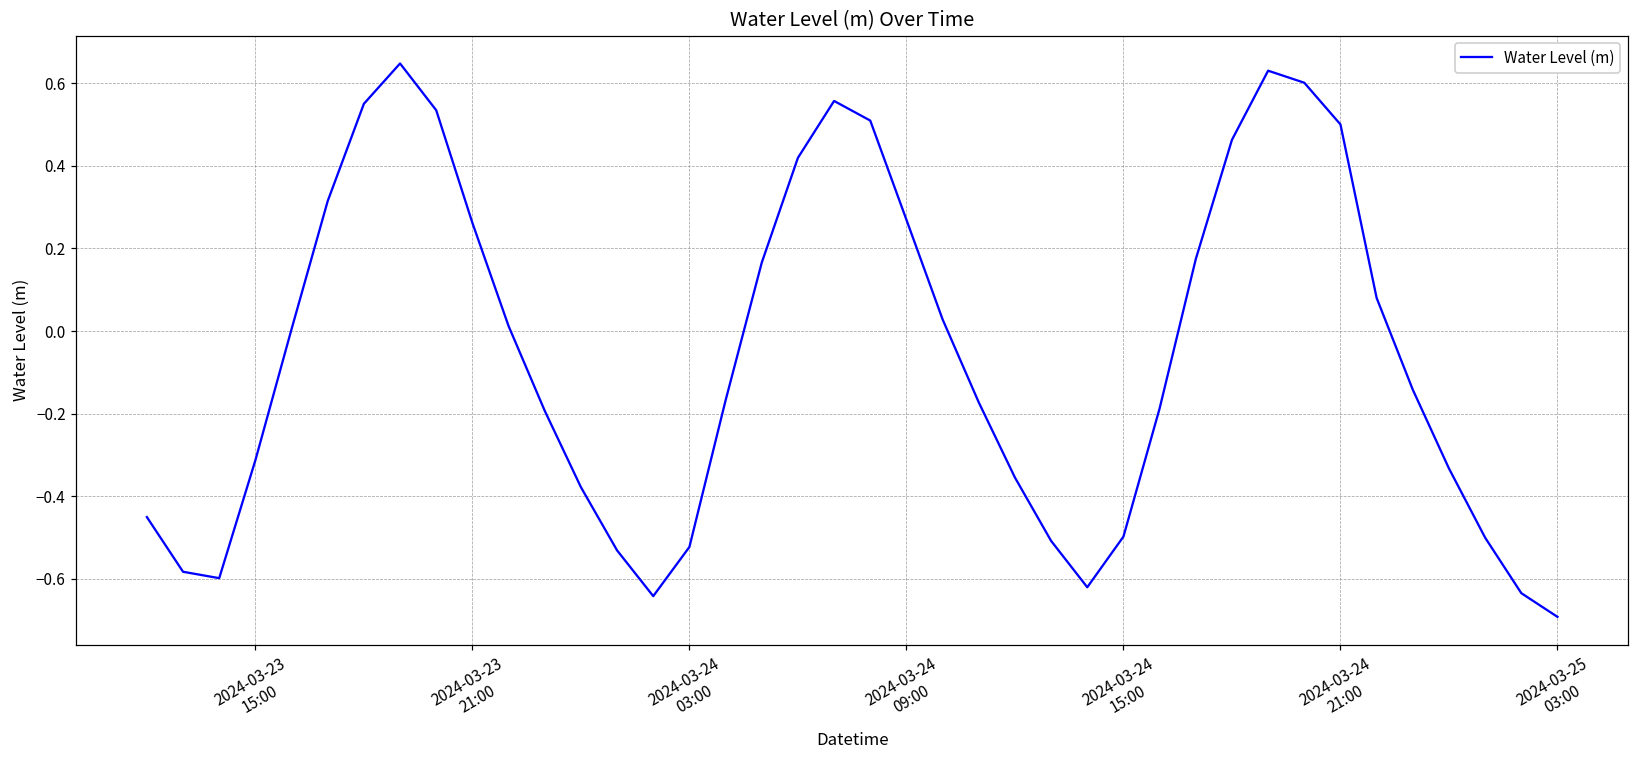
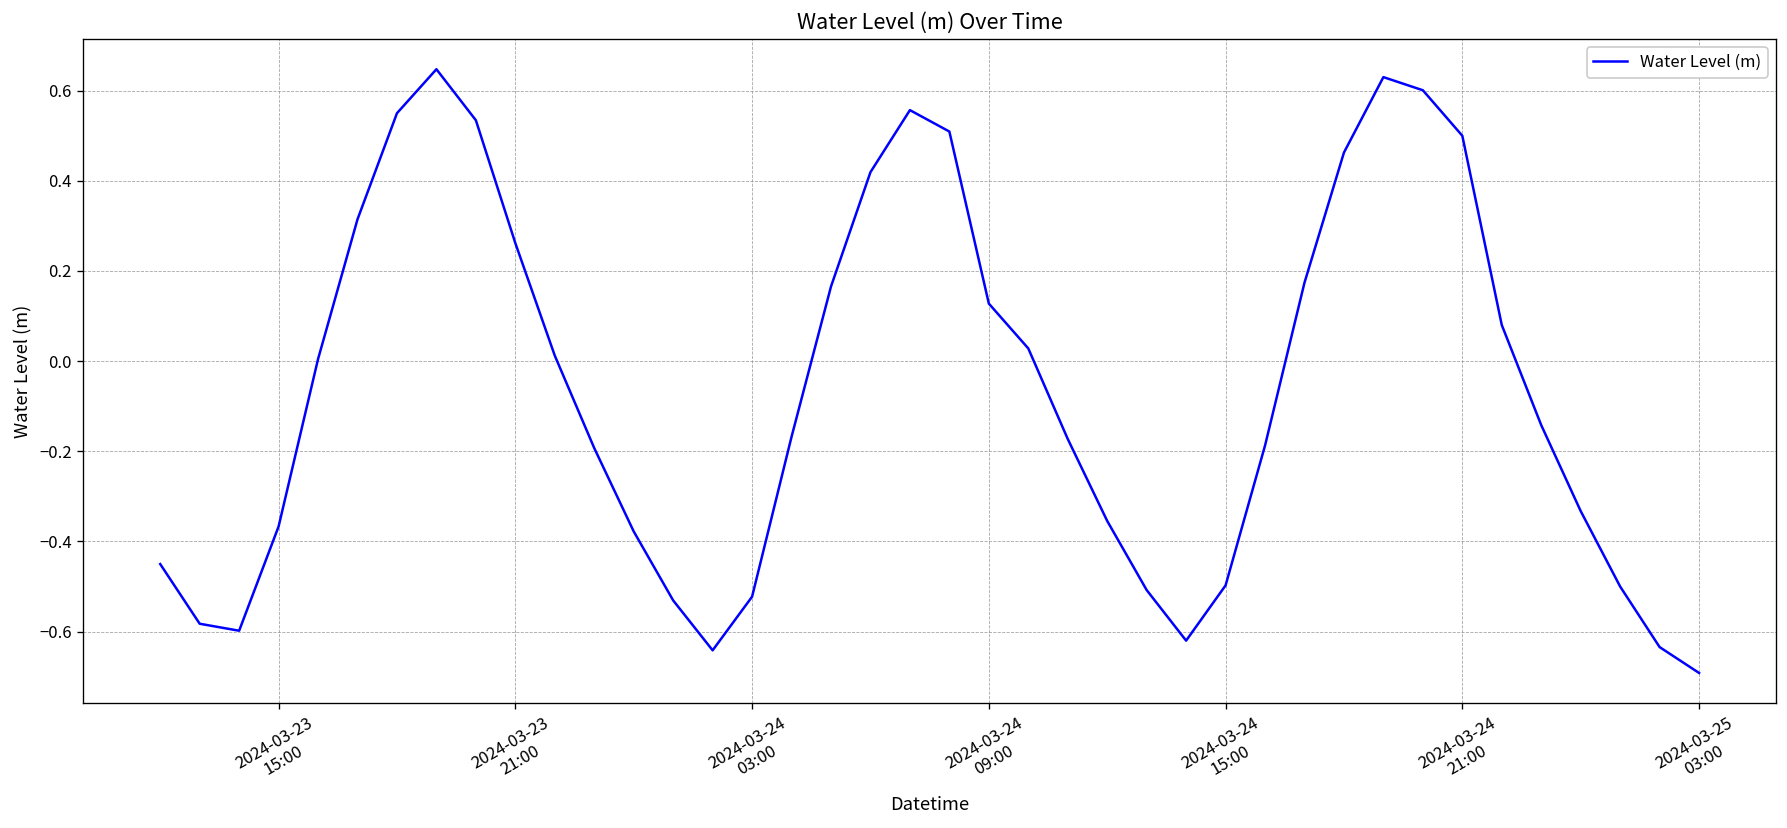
2024-03-23 15:00: -0.31 -> -0.37
2024-03-24 09:00: 0.27 -> 0.13
